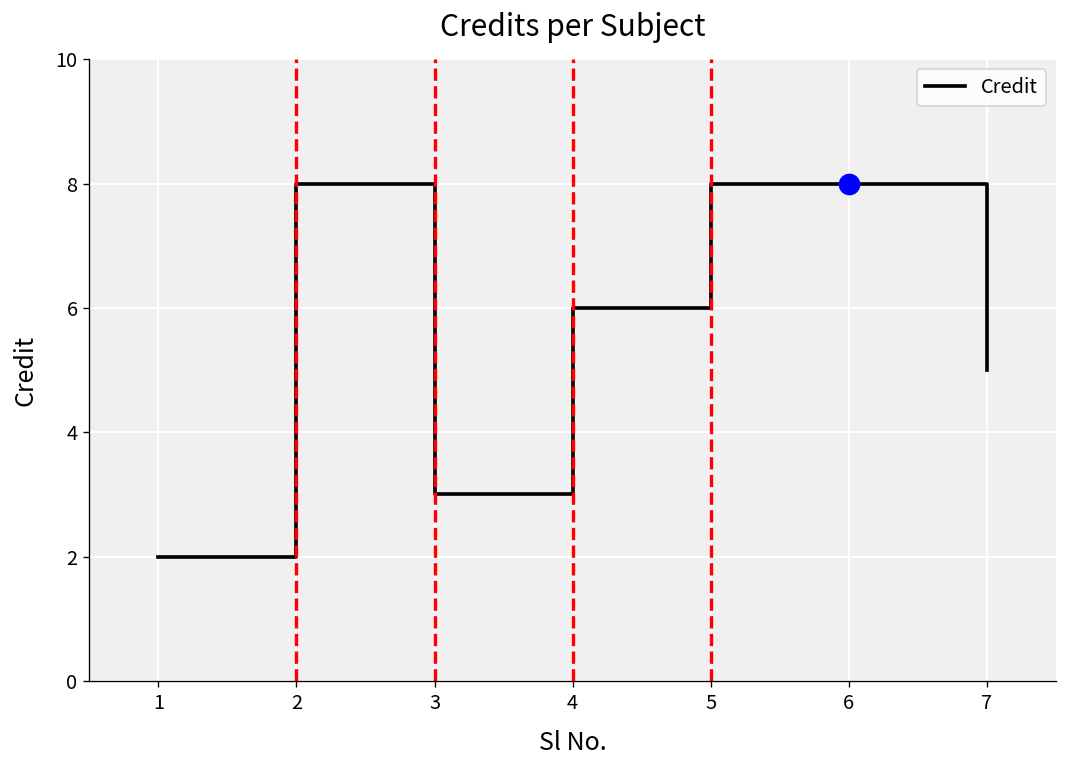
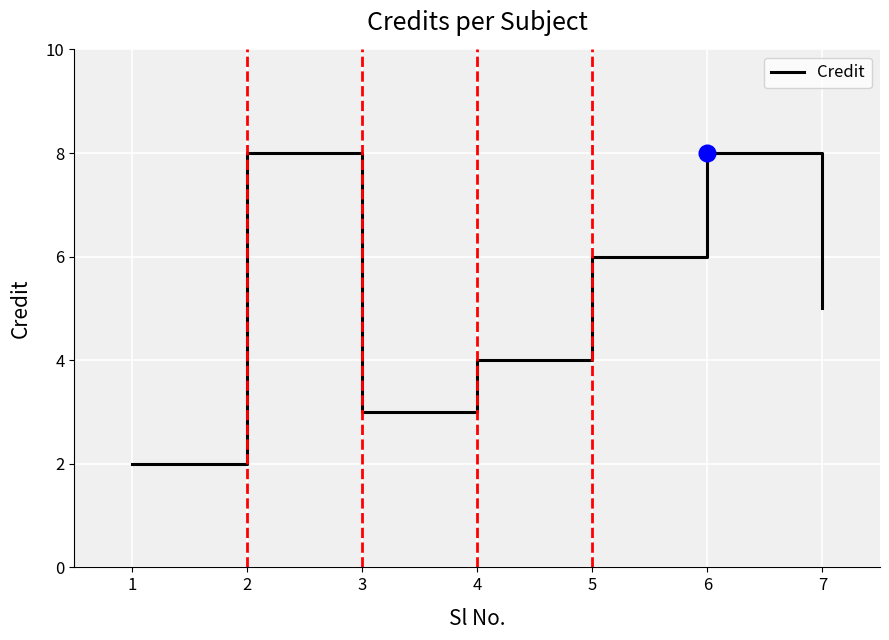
Credit, 4: 6 -> 4
Credit, 5: 8 -> 6
